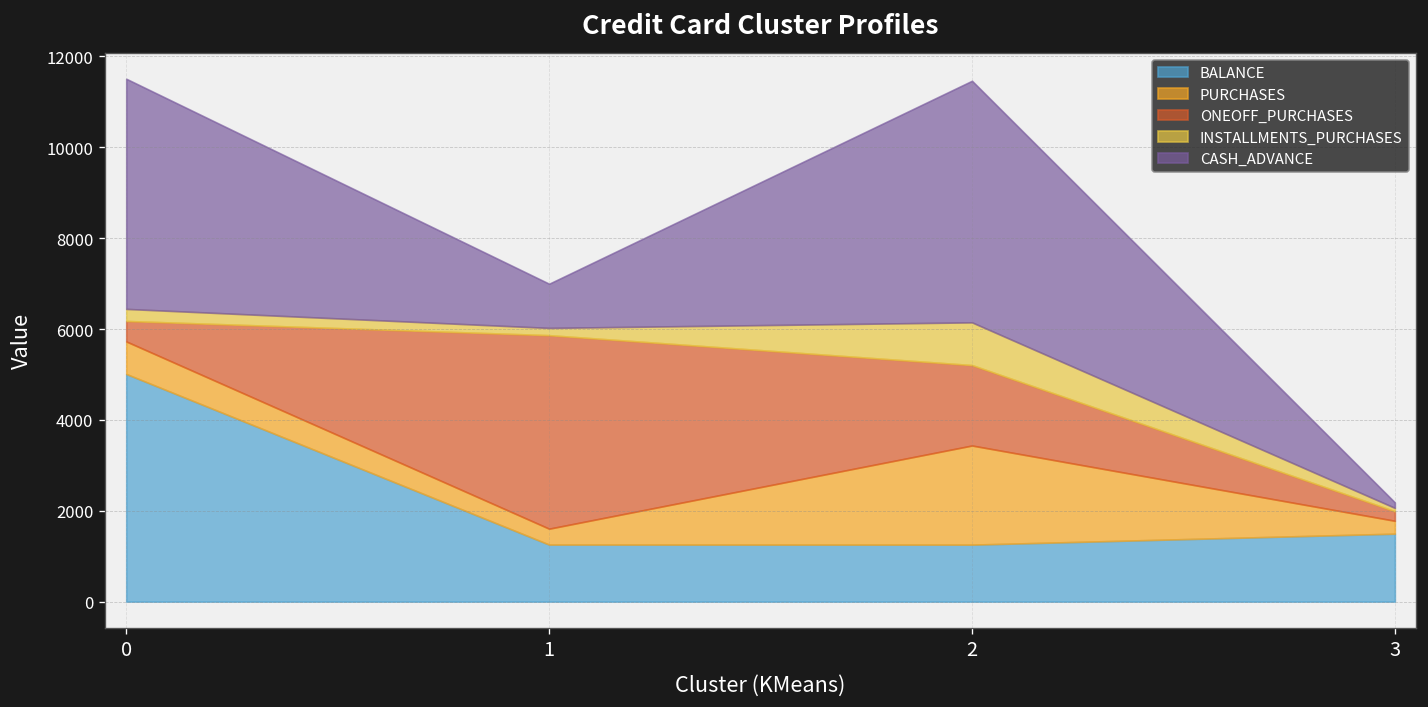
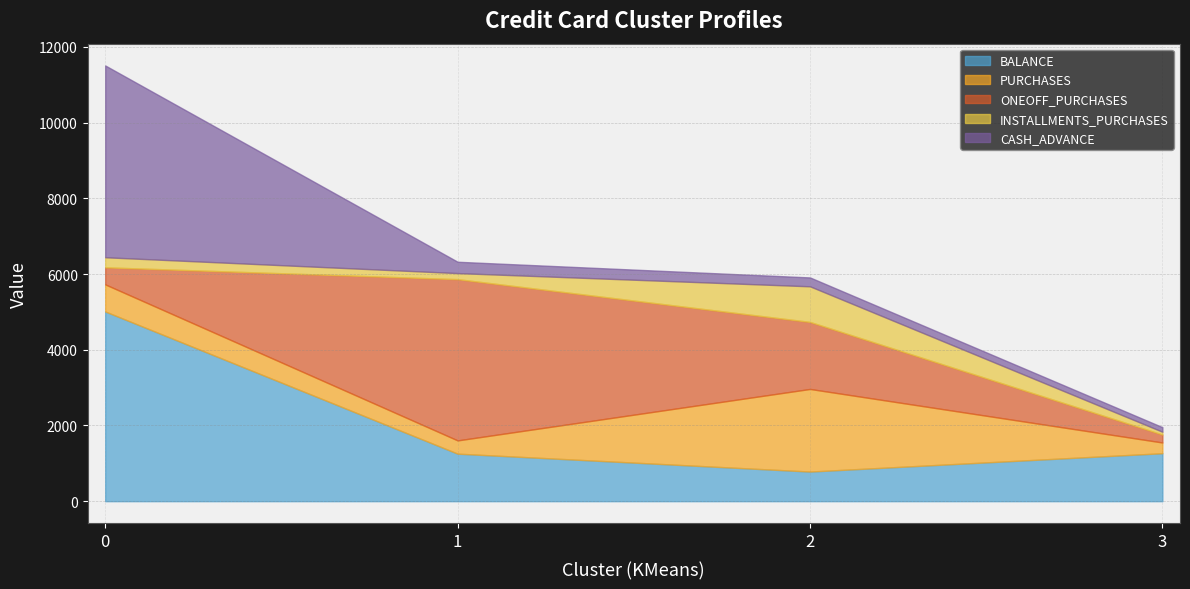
CASH_ADVANCE, 1: 1000 -> 300
BALANCE, 2: 1300 -> 800
CASH_ADVANCE, 2: 5300 -> 200
BALANCE, 3: 1500 -> 1300
